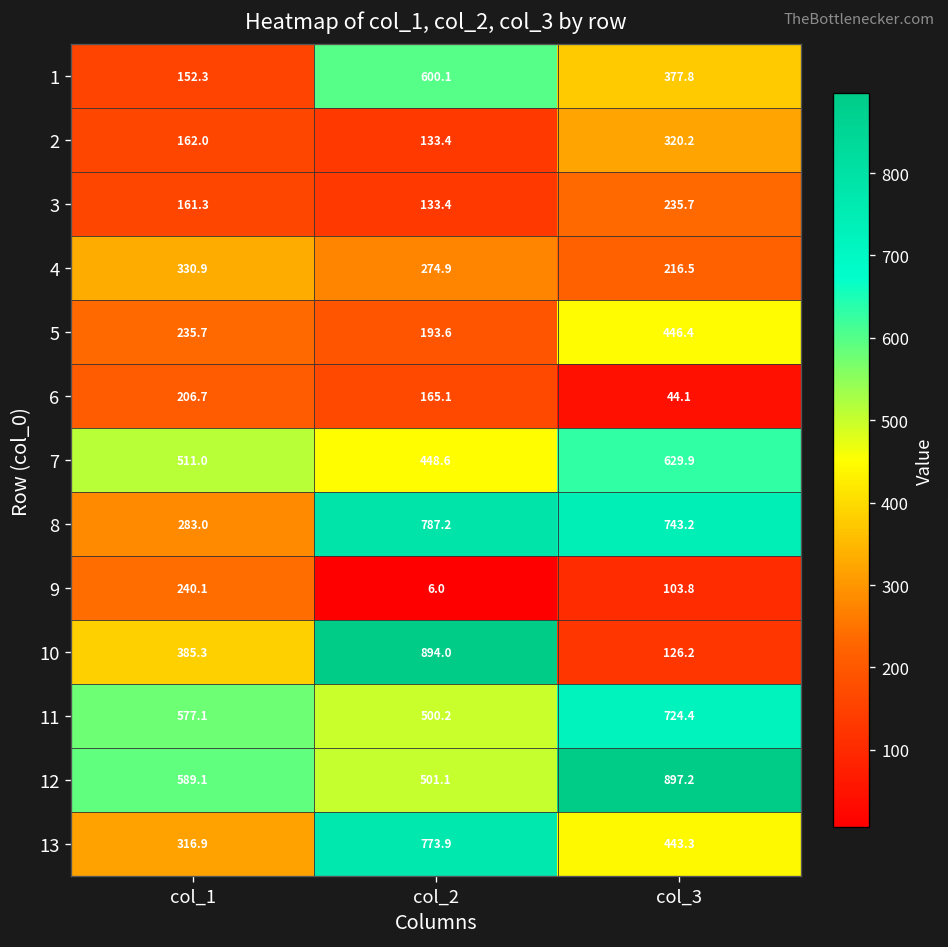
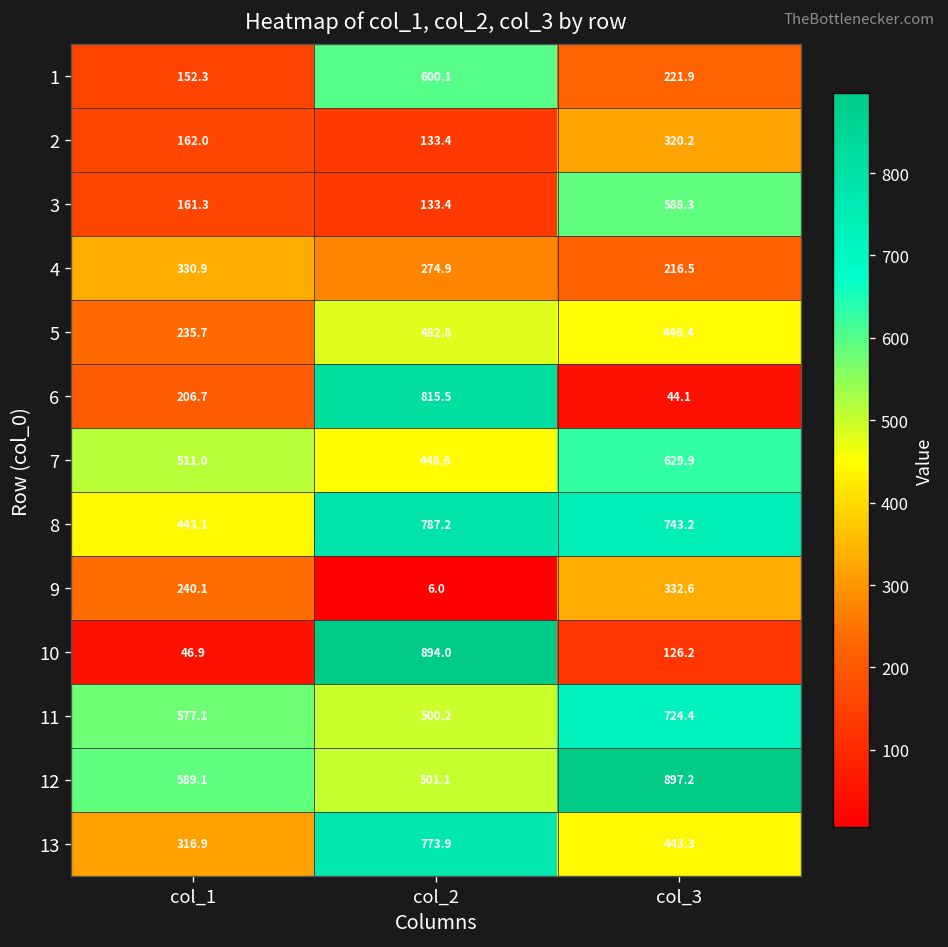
1, col_3: 377.8 -> 221.9
3, col_3: 235.7 -> 588.3
5, col_2: 193.6 -> 482.8
6, col_2: 165.1 -> 815.5
8, col_1: 283.0 -> 443.1
9, col_3: 103.8 -> 332.6
10, col_1: 385.3 -> 46.9
